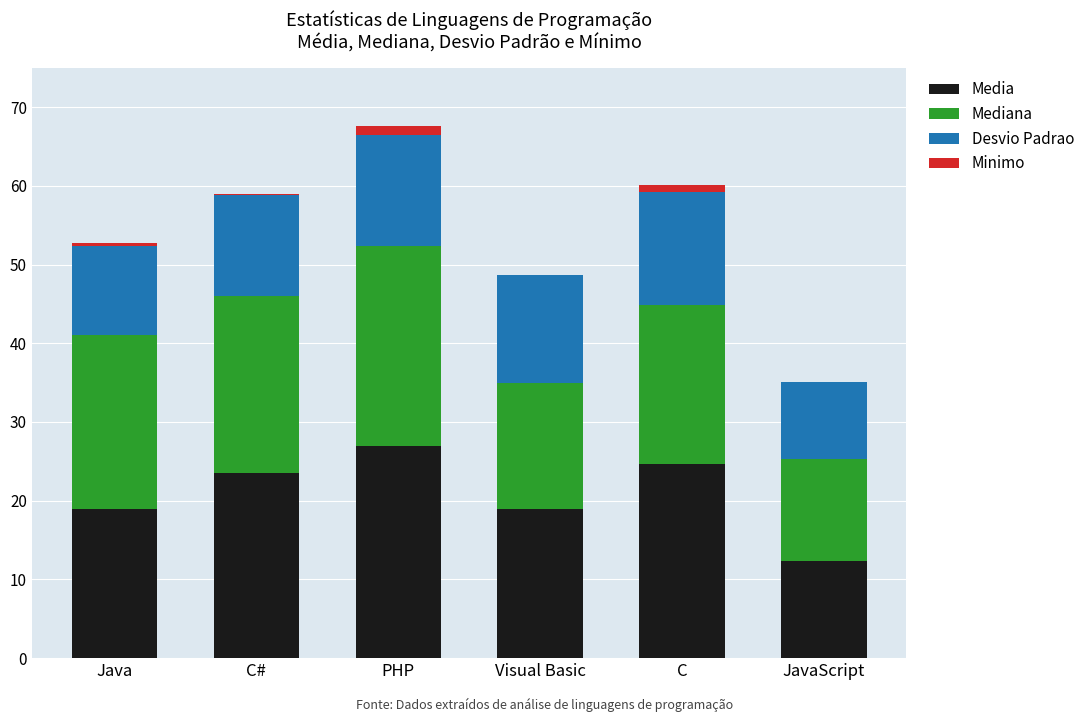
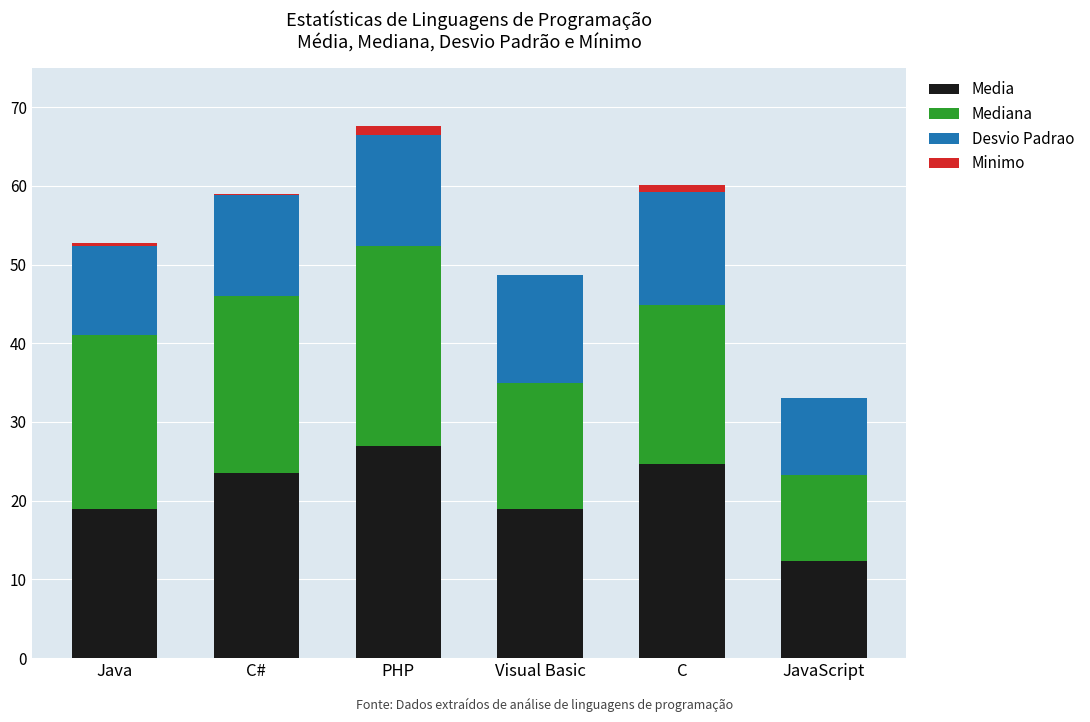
Mediana, JavaScript: 13 -> 11
